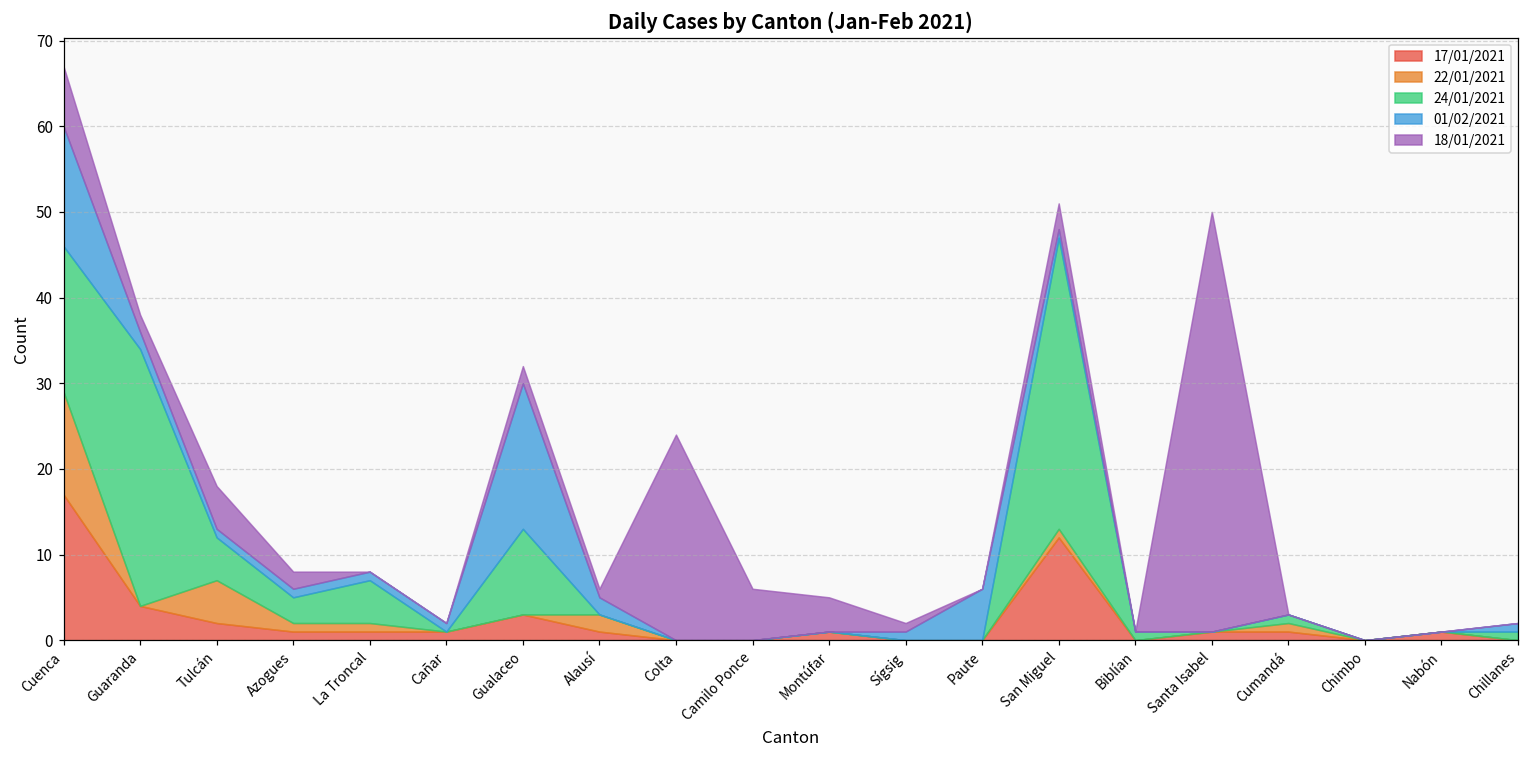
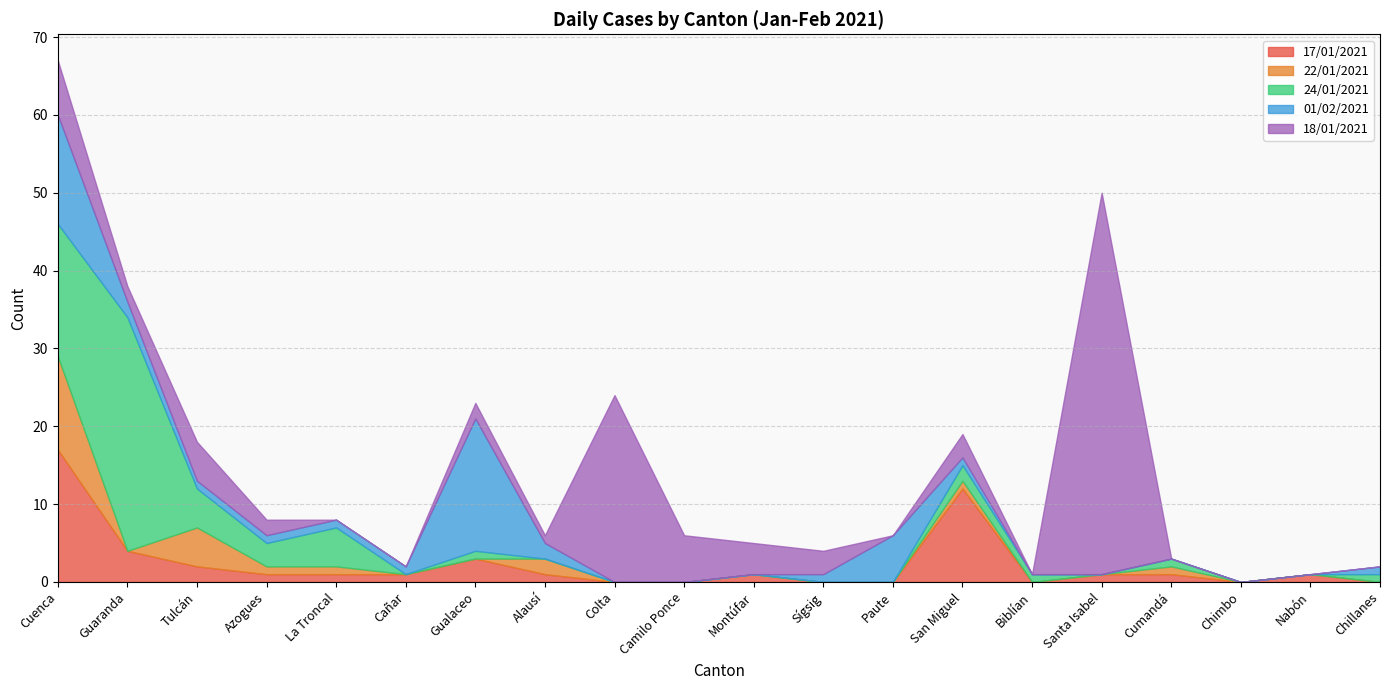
24/01/2021, Gualaceo: 10 -> 1
18/01/2021, Sígsig: 1 -> 3
24/01/2021, San Miguel: 34 -> 2
